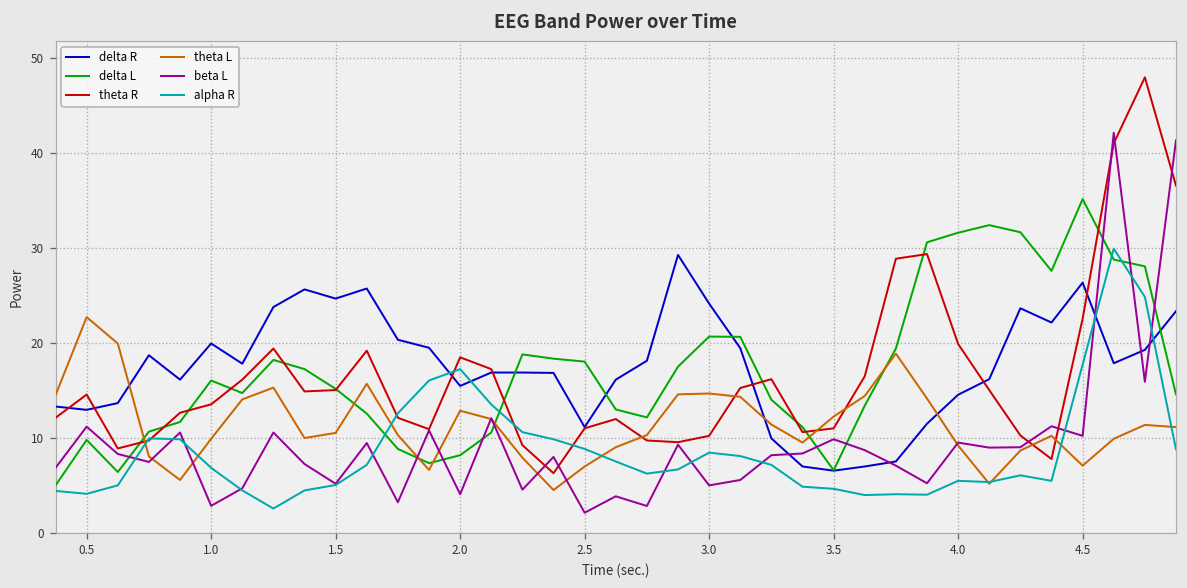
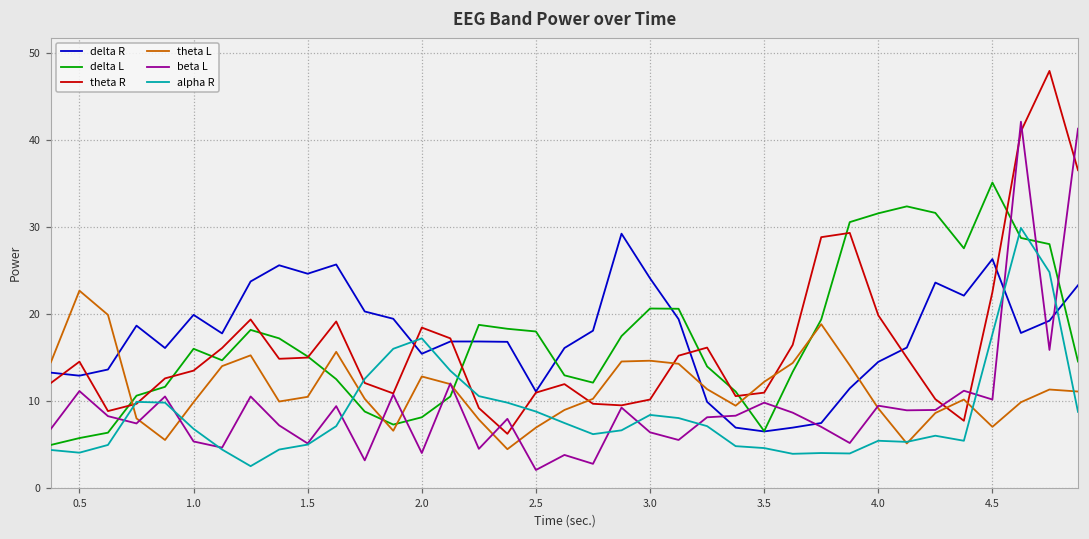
delta L, 0.5: 10 -> 6
beta L, 1.0: 3 -> 5
beta L, 3.0: 5 -> 6
